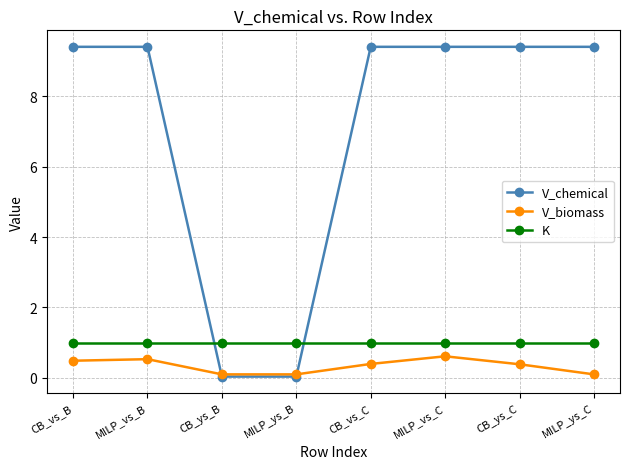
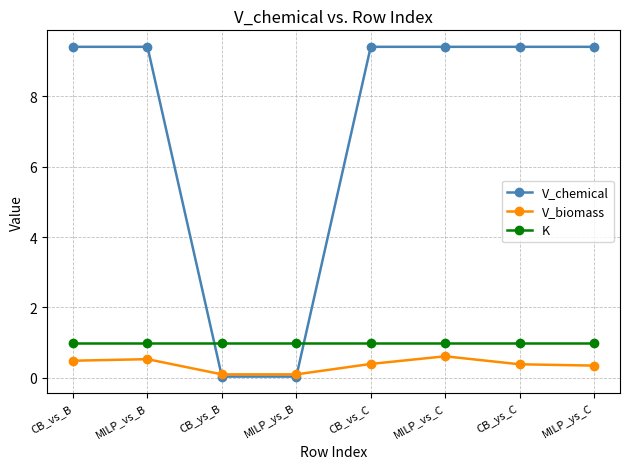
V_biomass, MILP_ys_C: 0.1 -> 0.3
